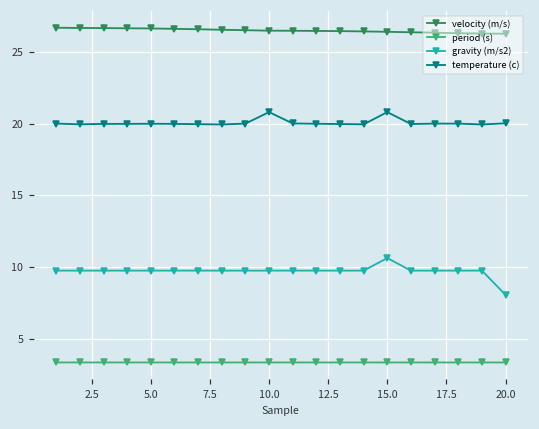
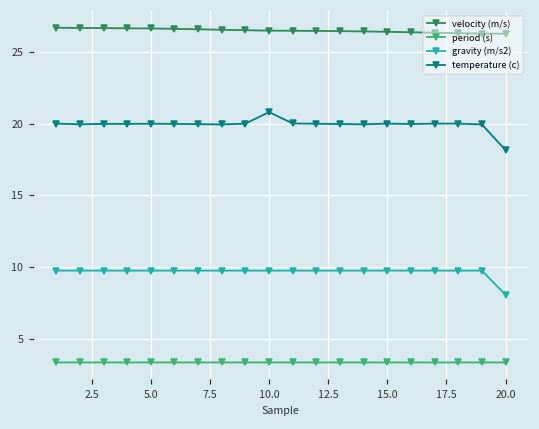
gravity (m/s2), 15.0: 10.6 -> 9.8
temperature (c), 15.0: 20.8 -> 20.0
temperature (c), 20.0: 20.0 -> 18.2
